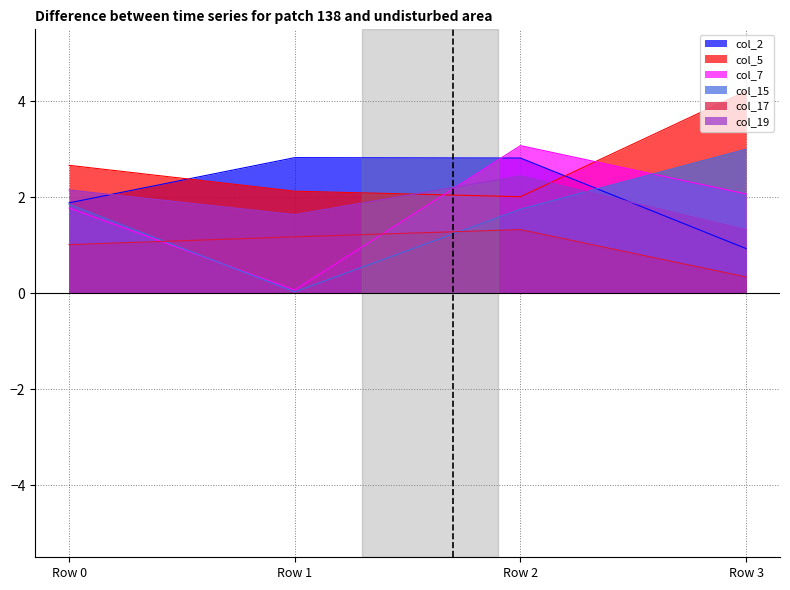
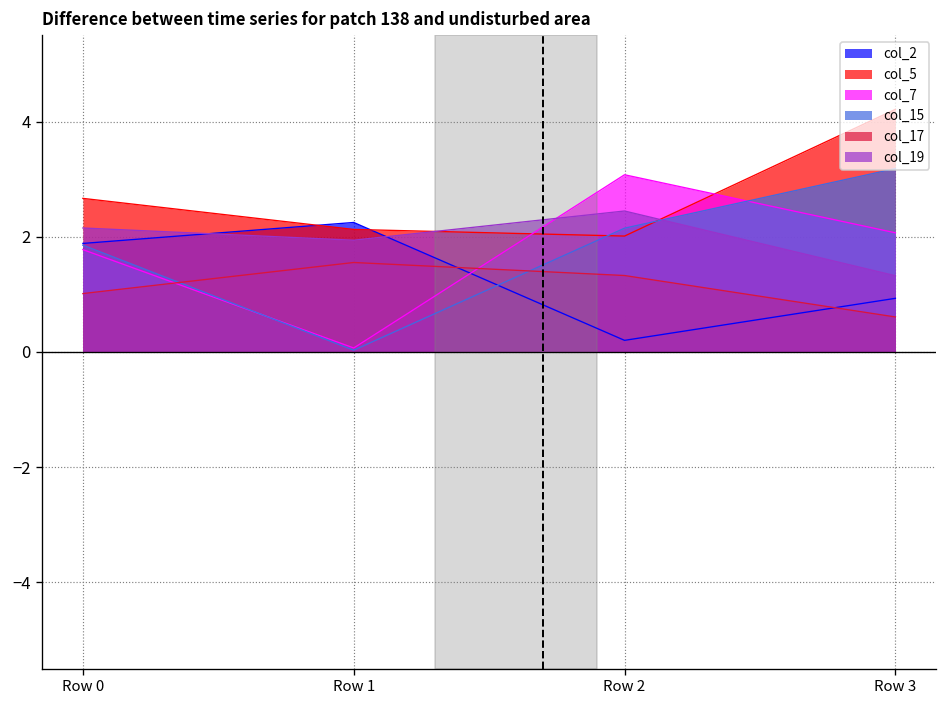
col_2, Row 1: 2.8 -> 2.2
col_17, Row 1: 1.2 -> 1.6
col_19, Row 1: 1.6 -> 1.9
col_2, Row 2: 2.8 -> 0.2
col_15, Row 2: 1.8 -> 2.1
col_15, Row 3: 3.0 -> 3.2
col_17, Row 3: 0.3 -> 0.6
